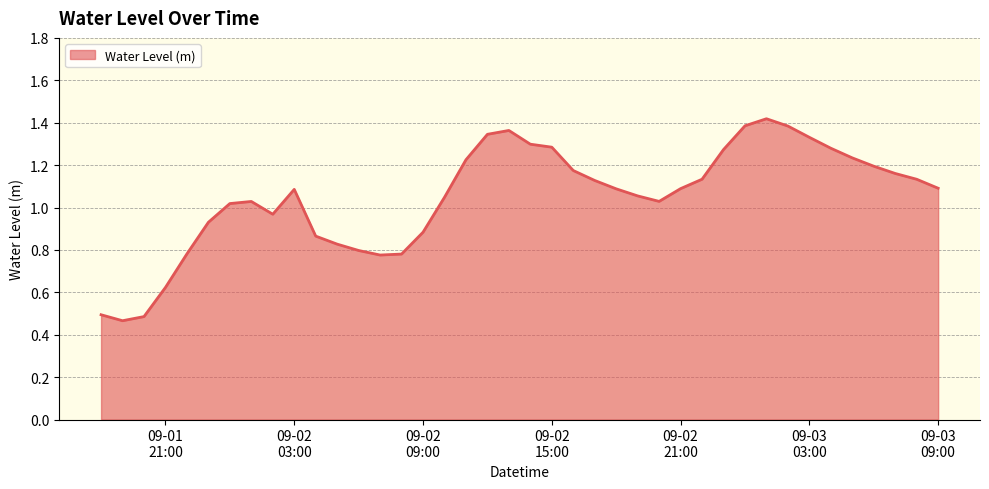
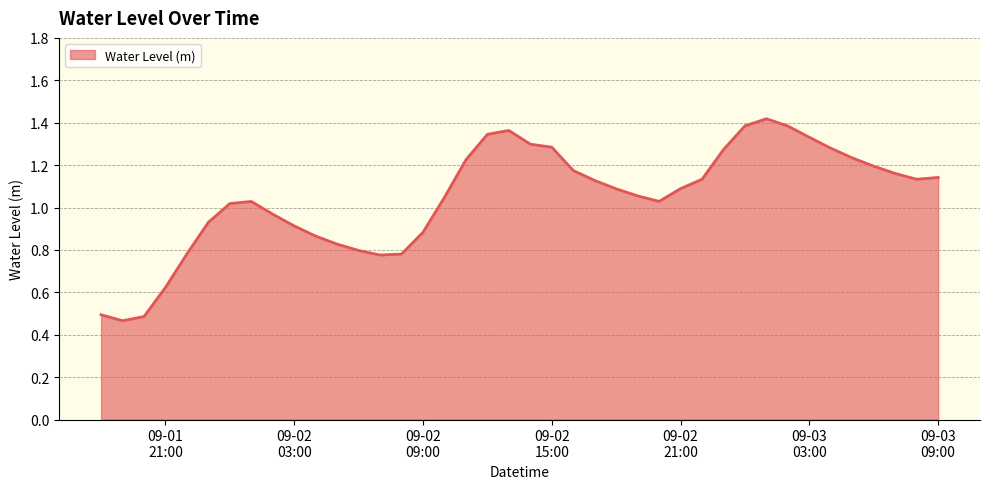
09-02 03:00: 1.09 -> 0.91
09-03 09:00: 1.09 -> 1.14
